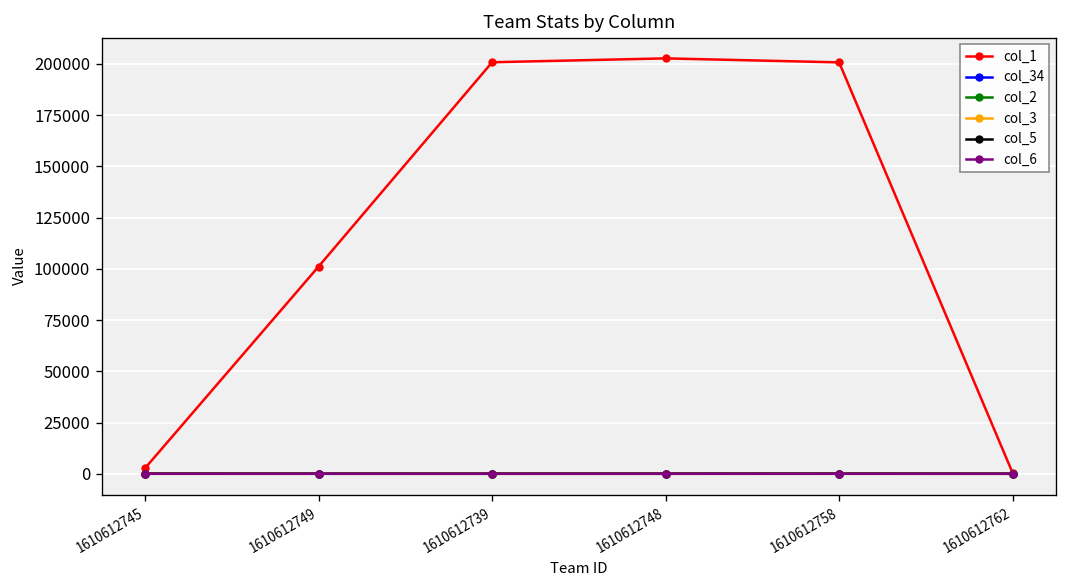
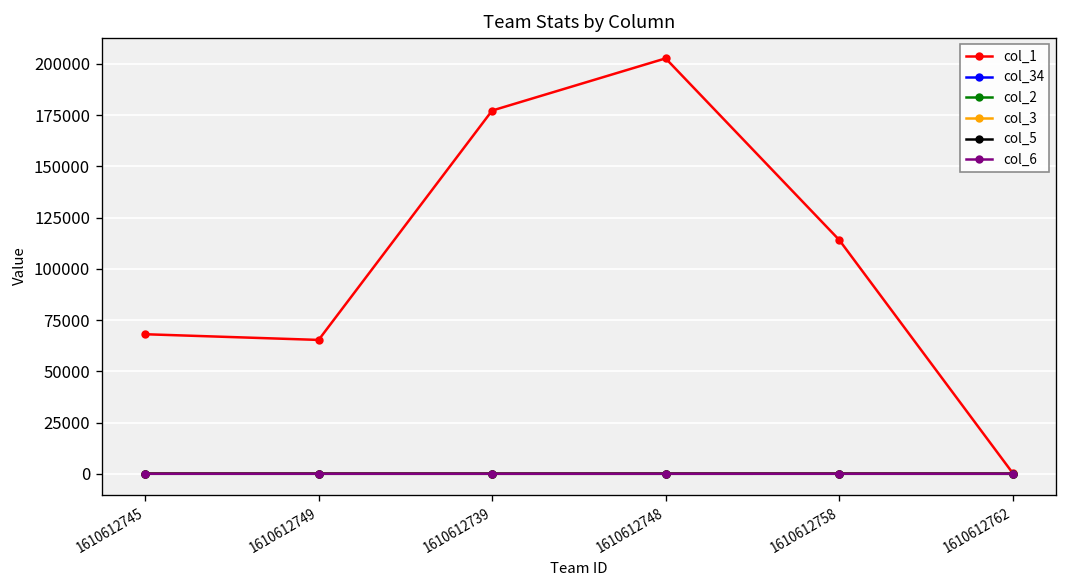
col_1, 1610612745: 3000 -> 68000
col_1, 1610612749: 101000 -> 65000
col_1, 1610612739: 201000 -> 177000
col_1, 1610612758: 201000 -> 114000
